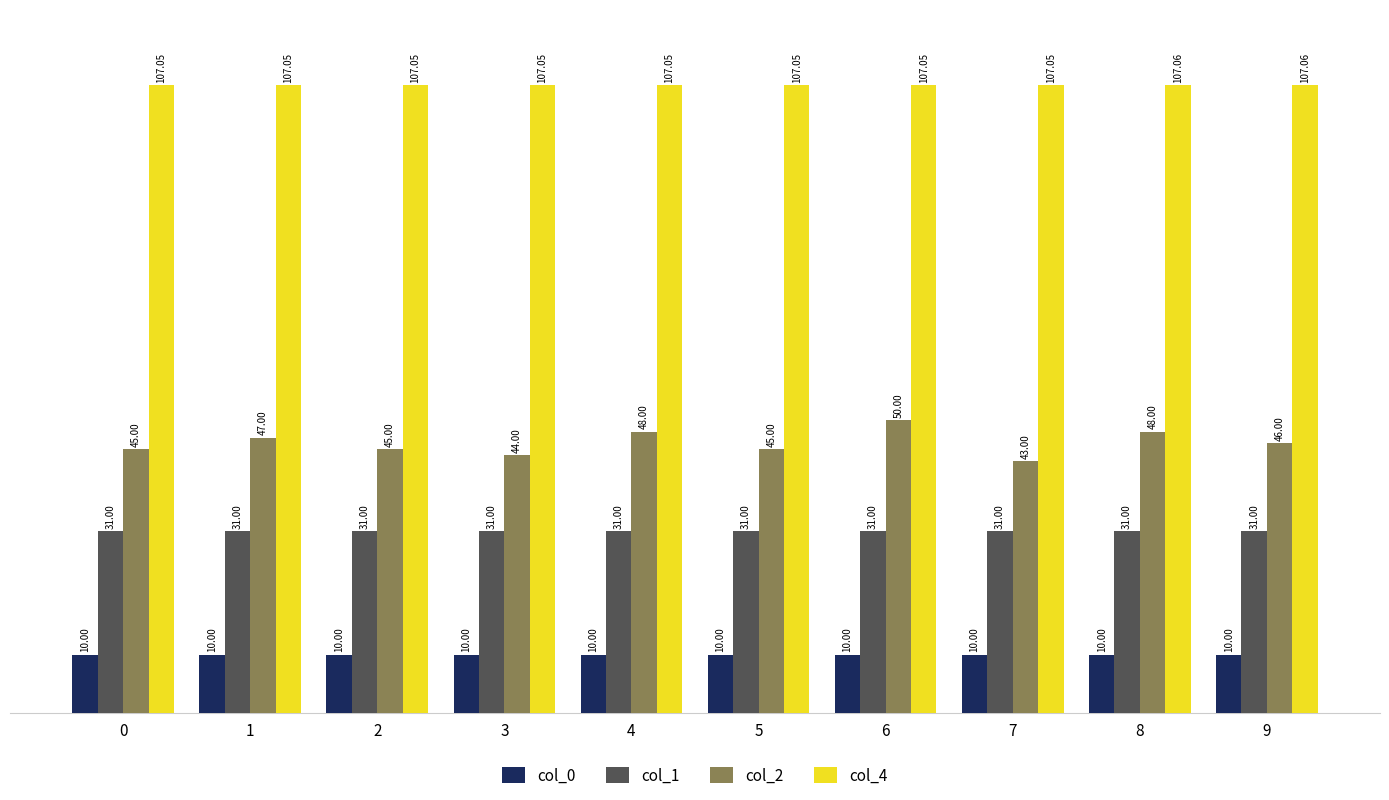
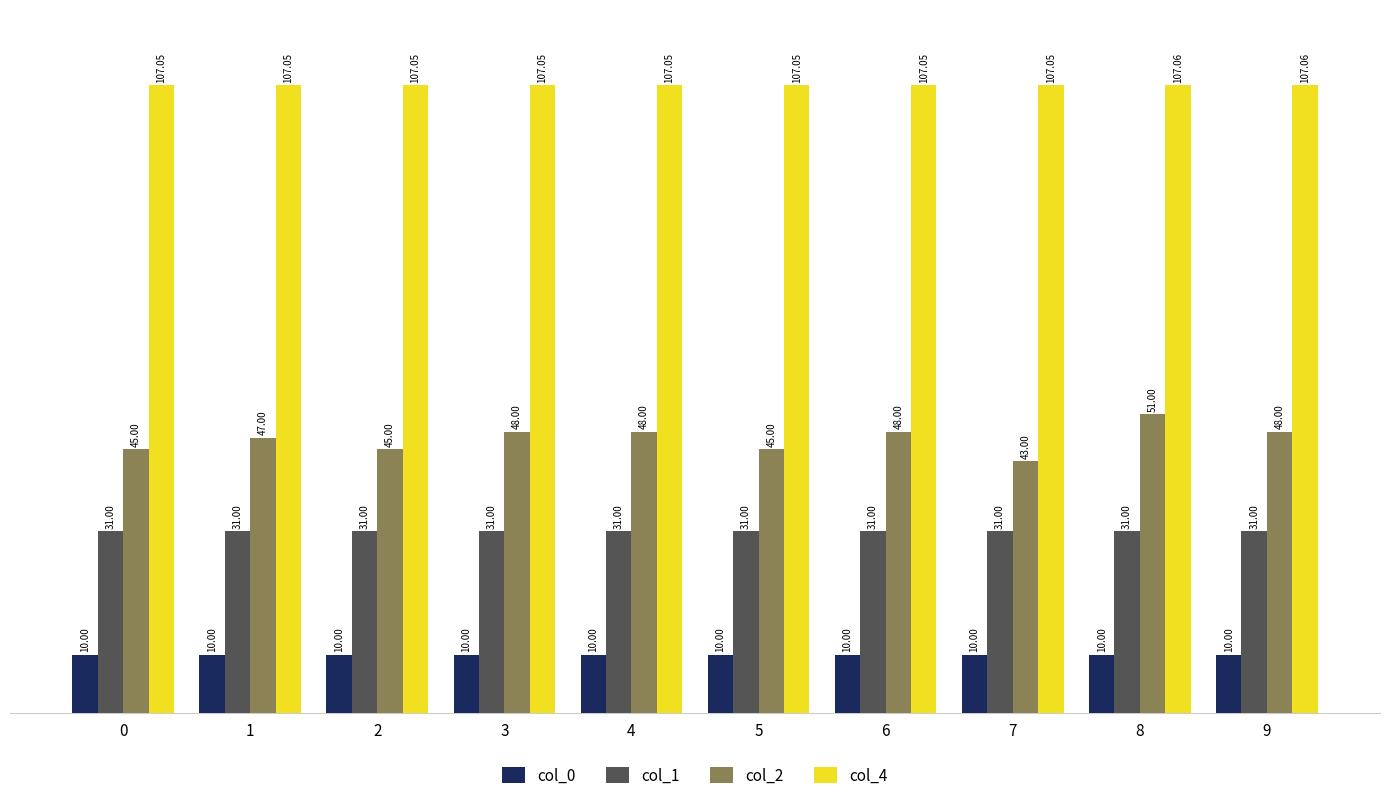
col_2, 3: 44.00 -> 48.00
col_2, 6: 50.00 -> 48.00
col_2, 8: 48.00 -> 51.00
col_2, 9: 46.00 -> 48.00
